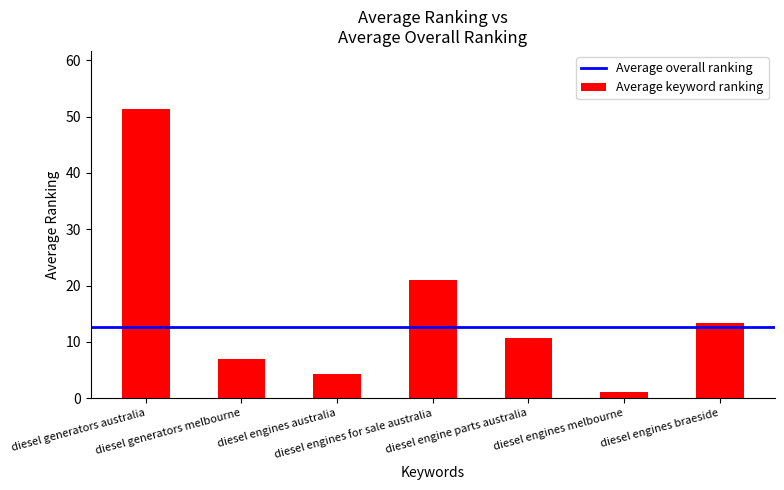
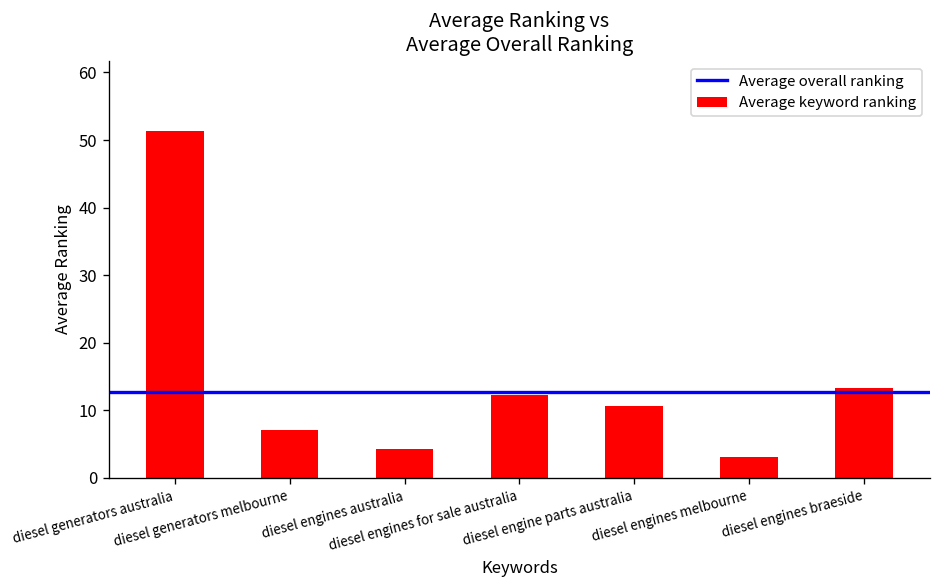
diesel engines for sale australia: 21 -> 12
diesel engines melbourne: 1 -> 3
